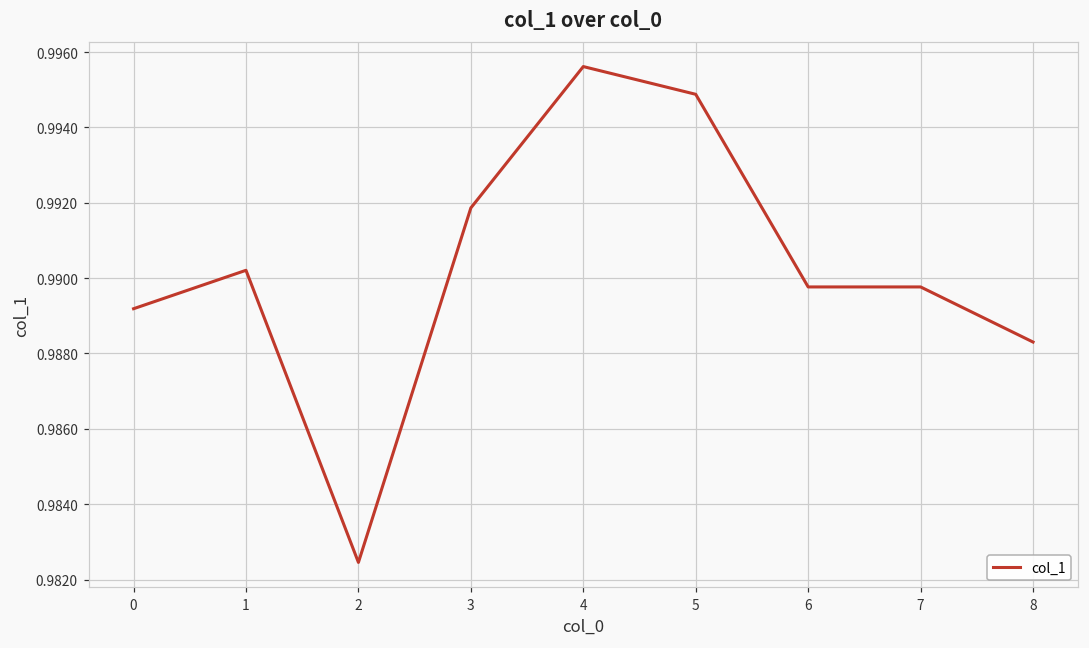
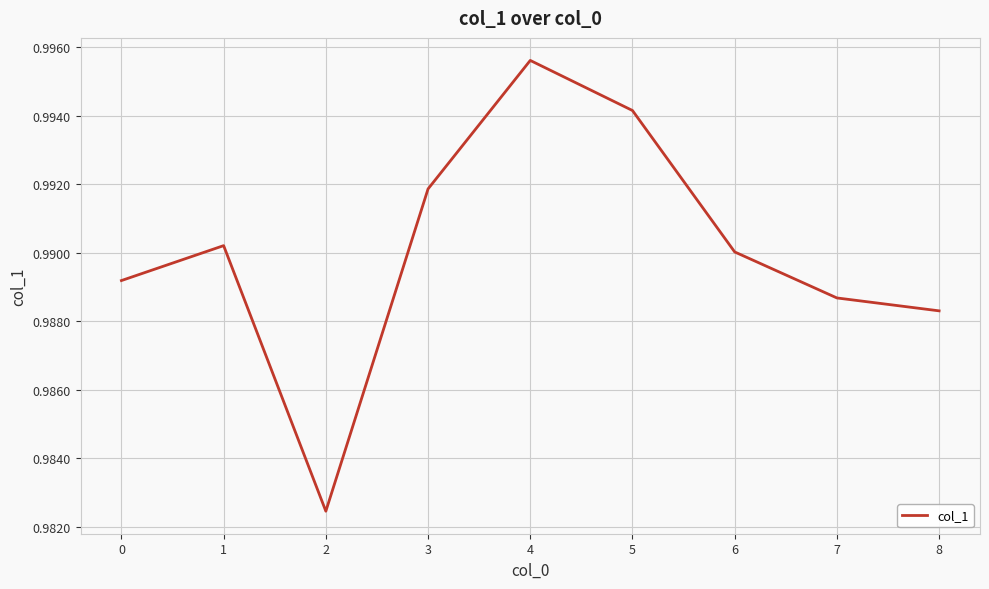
5: 0.9949 -> 0.9942
6: 0.9898 -> 0.9900
7: 0.9898 -> 0.9887
